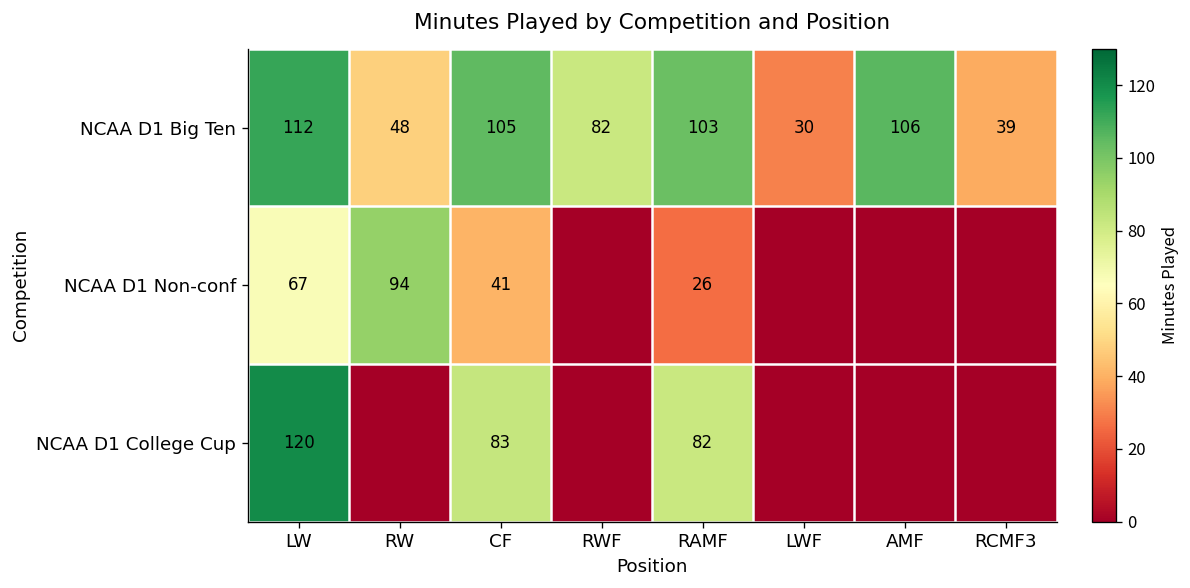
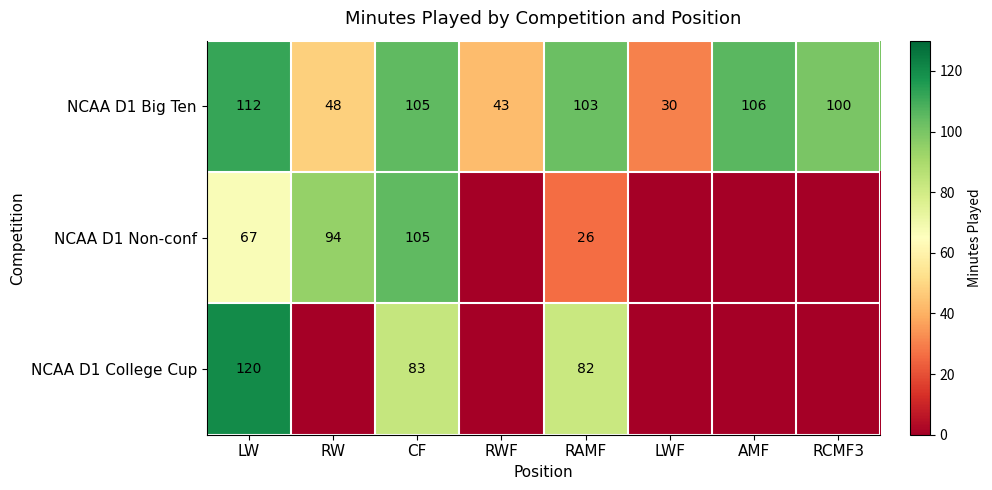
NCAA D1 Big Ten, RWF: 82 -> 43
NCAA D1 Big Ten, RCMF3: 39 -> 100
NCAA D1 Non-conf, CF: 41 -> 105
